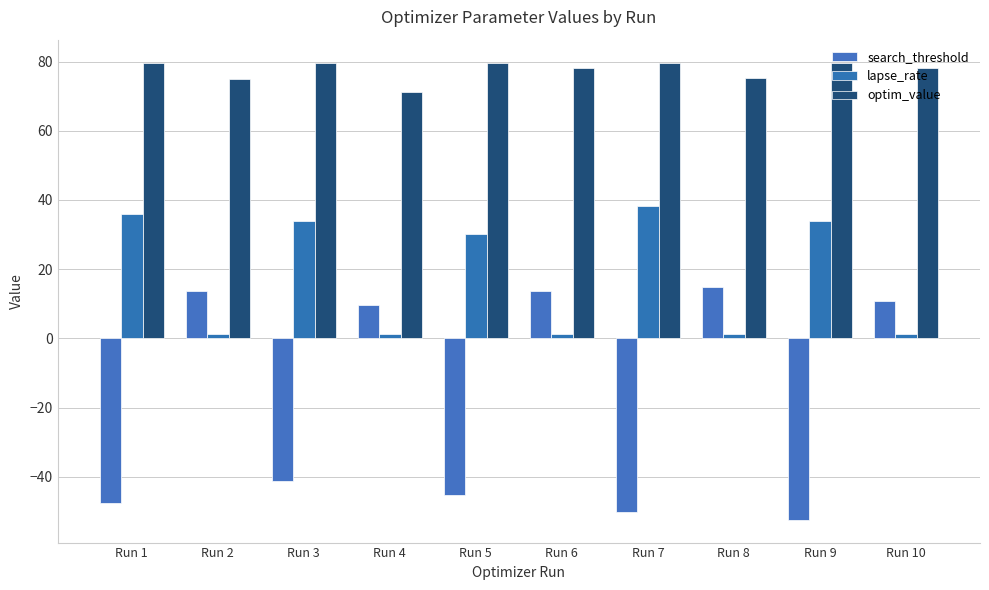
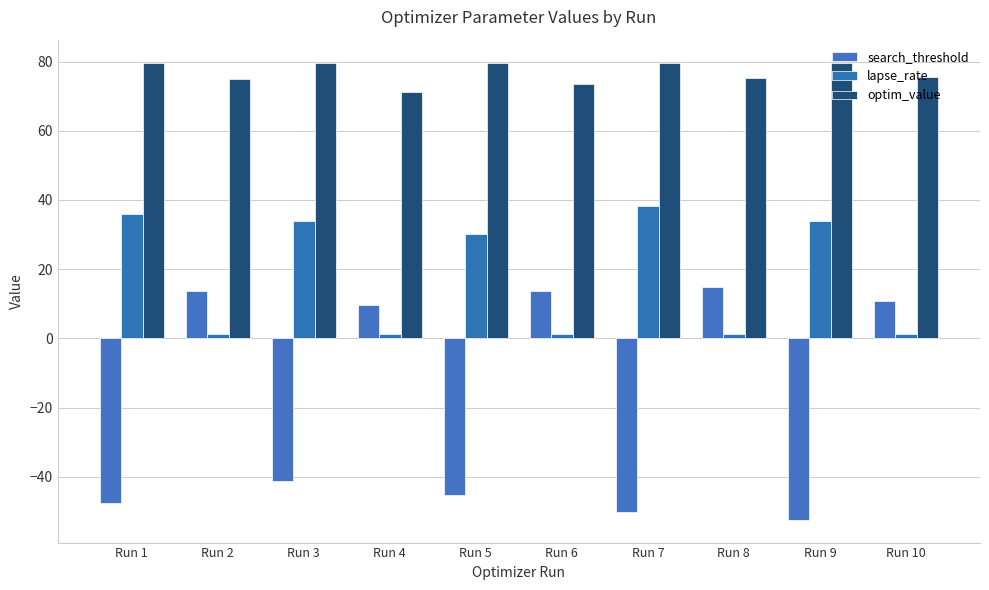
optim_value, Run 6: 78 -> 73
optim_value, Run 10: 78 -> 75
